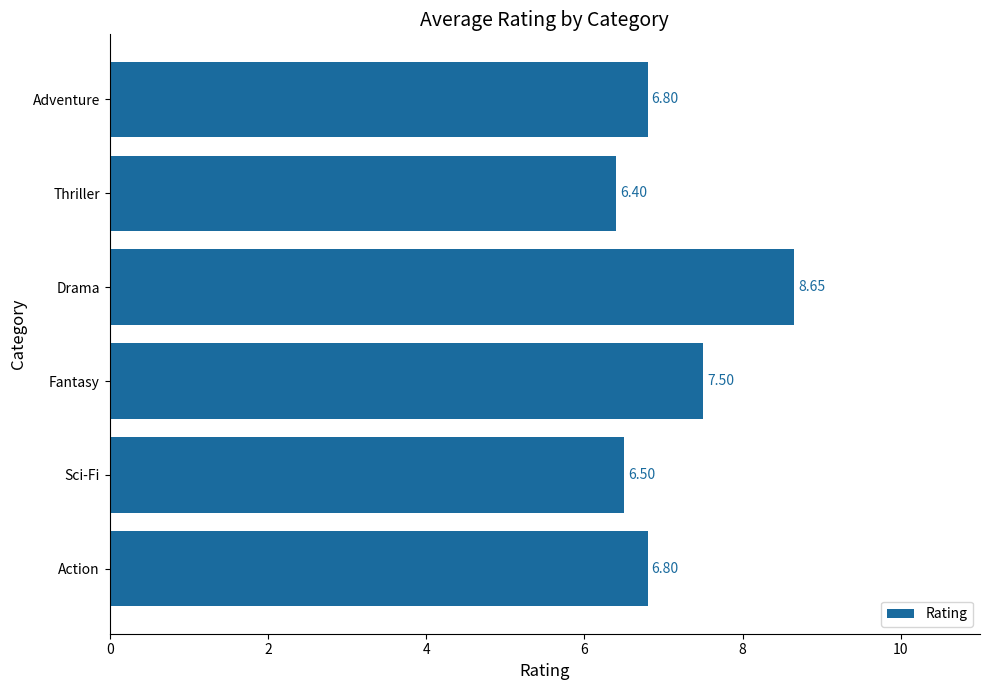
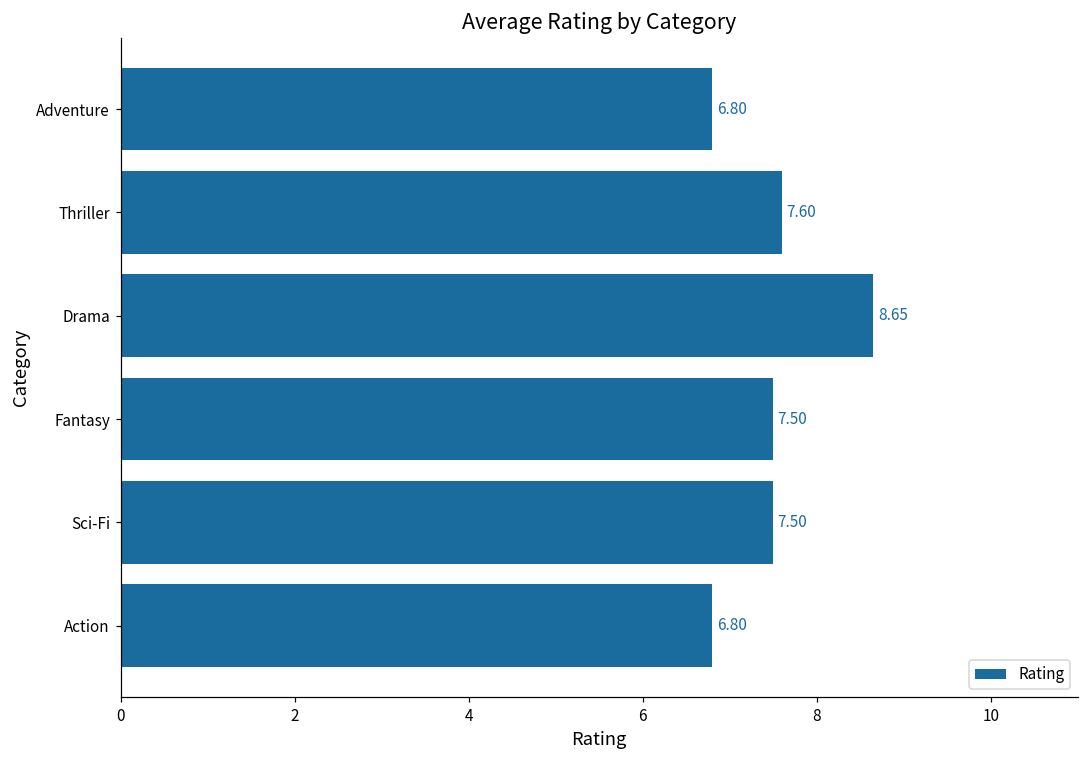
Thriller: 6.40 -> 7.60
Sci-Fi: 6.50 -> 7.50
